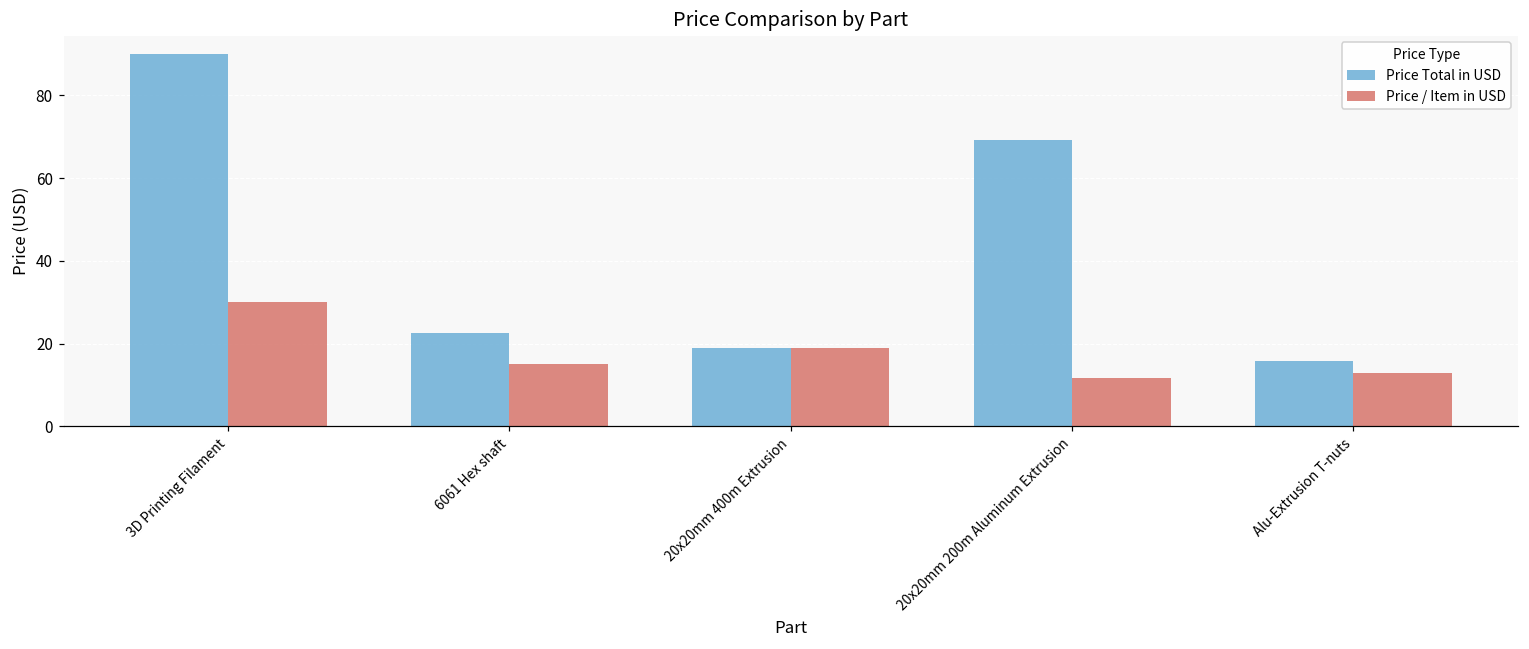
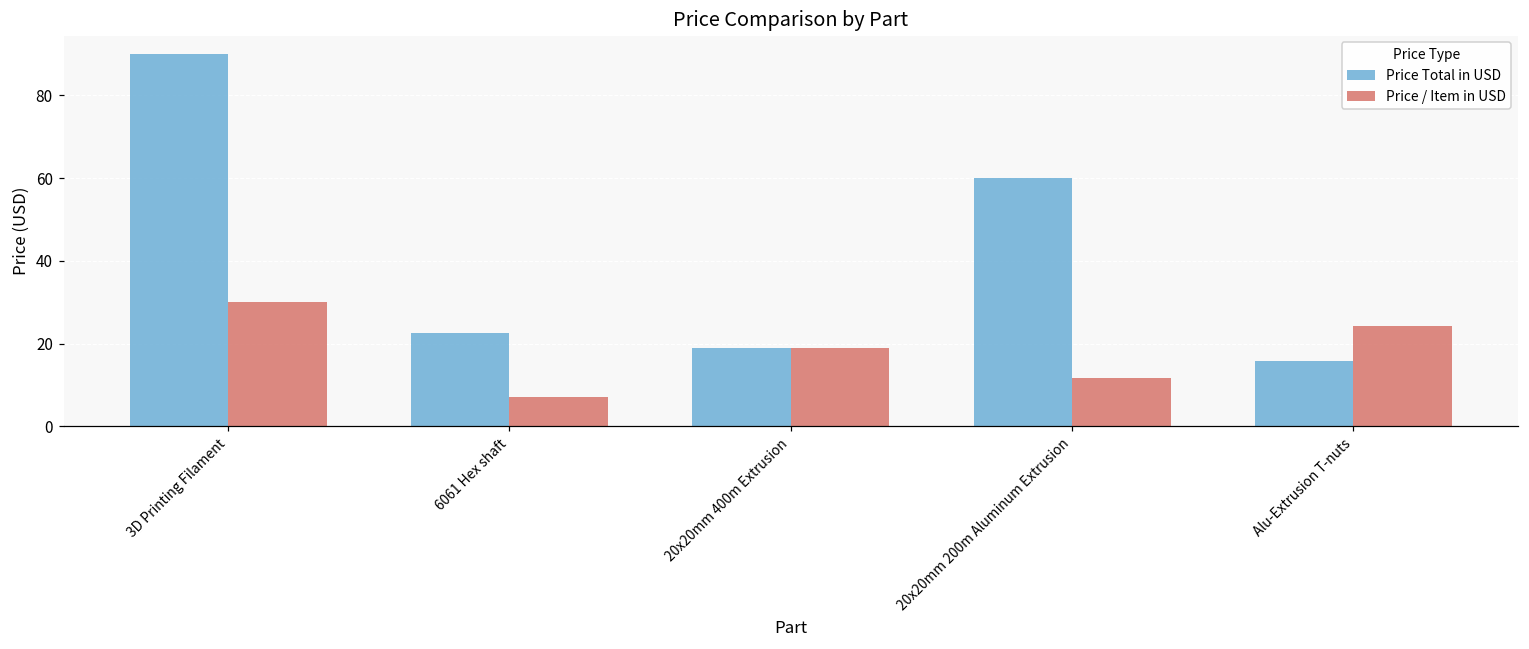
Price / Item in USD, 6061 Hex shaft: 15 -> 7
Price Total in USD, 20x20mm 200m Aluminum Extrusion: 69 -> 60
Price / Item in USD, Alu-Extrusion T-nuts: 13 -> 24
